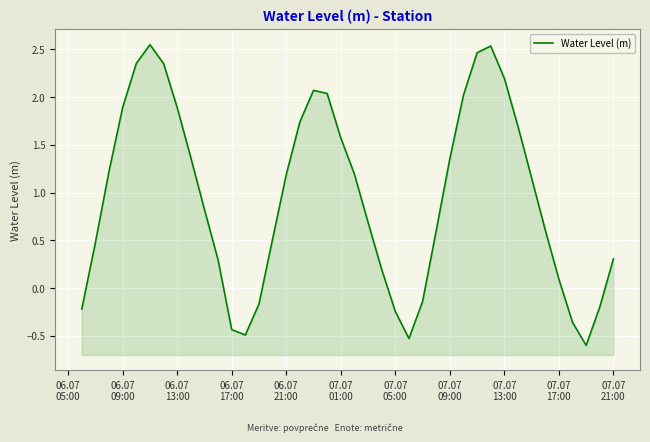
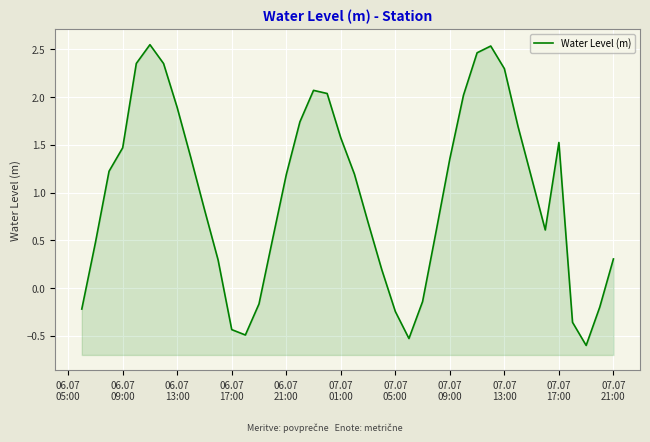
06.07 09:00: 1.9 -> 1.5
07.07 13:00: 2.2 -> 2.3
07.07 17:00: 0.1 -> 1.5
